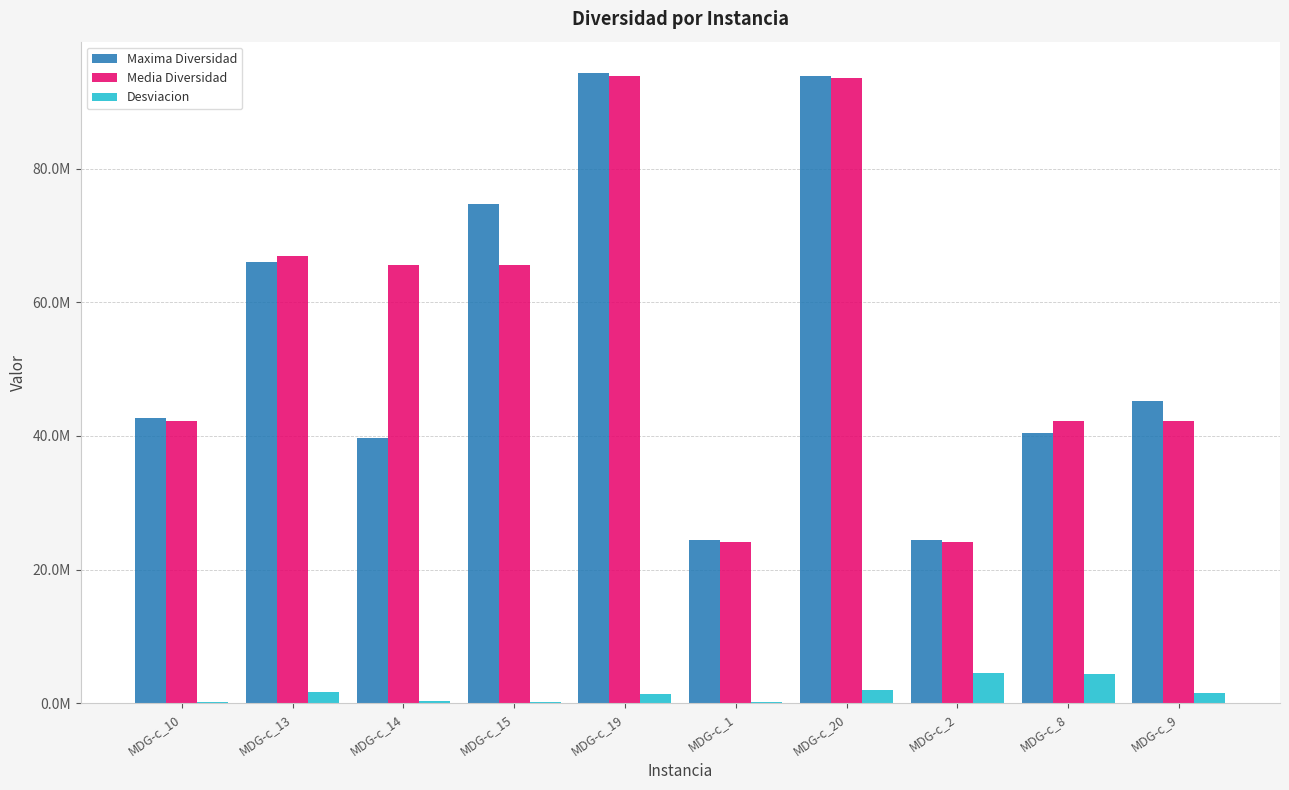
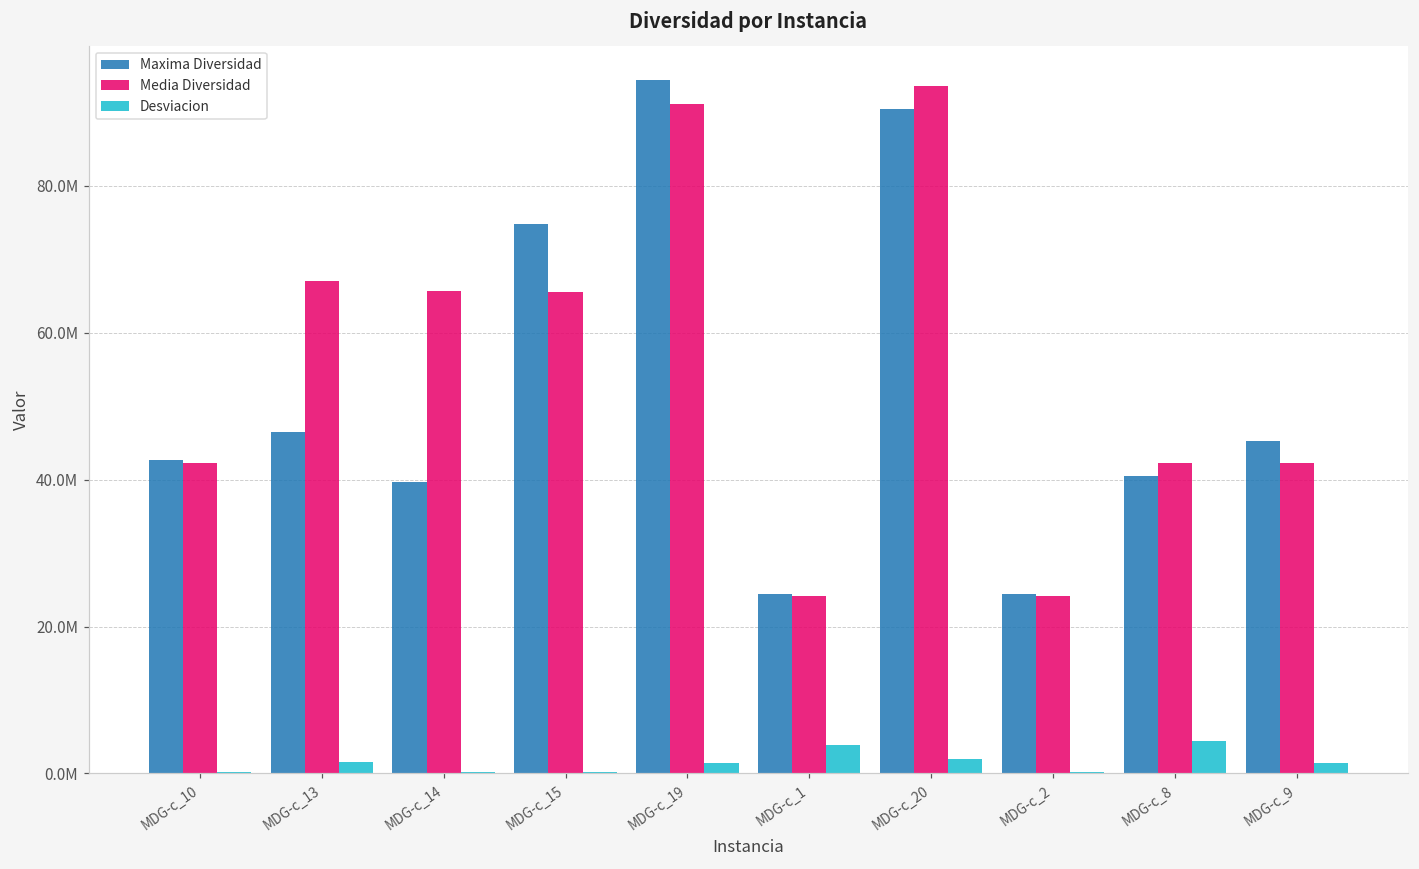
Maxima Diversidad, MDG-c_13: 66000000 -> 46000000
Media Diversidad, MDG-c_19: 94000000 -> 91000000
Desviacion, MDG-c_1: 0 -> 4000000
Maxima Diversidad, MDG-c_20: 94000000 -> 90000000
Desviacion, MDG-c_2: 5000000 -> 0
